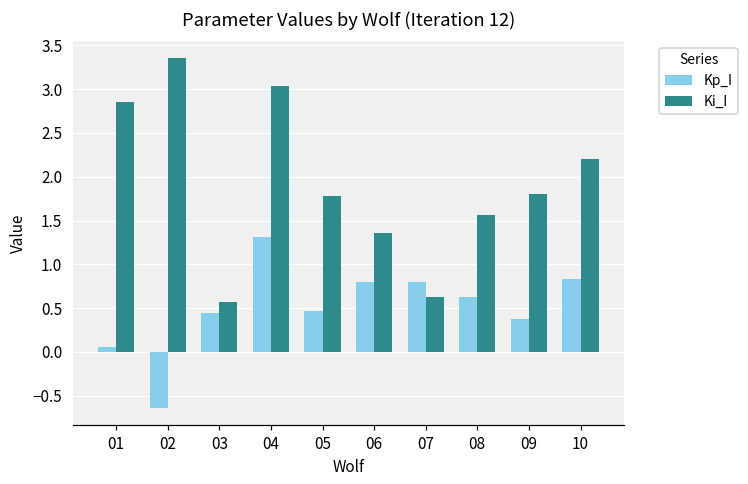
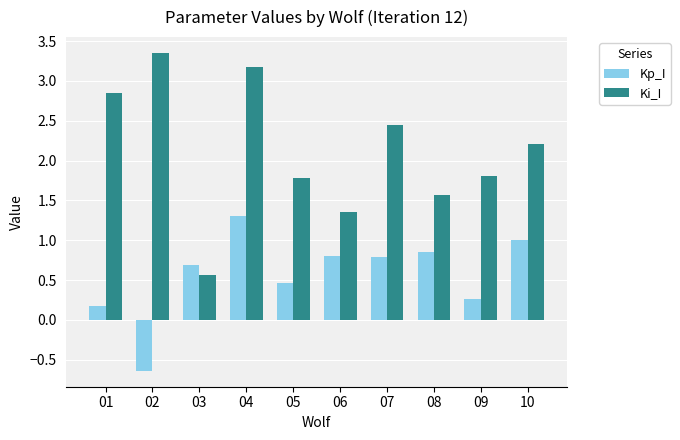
Kp_I, 01: 0.1 -> 0.2
Kp_I, 03: 0.4 -> 0.7
Ki_I, 04: 3.0 -> 3.2
Ki_I, 07: 0.6 -> 2.4
Kp_I, 08: 0.6 -> 0.9
Kp_I, 09: 0.4 -> 0.3
Kp_I, 10: 0.8 -> 1.0
